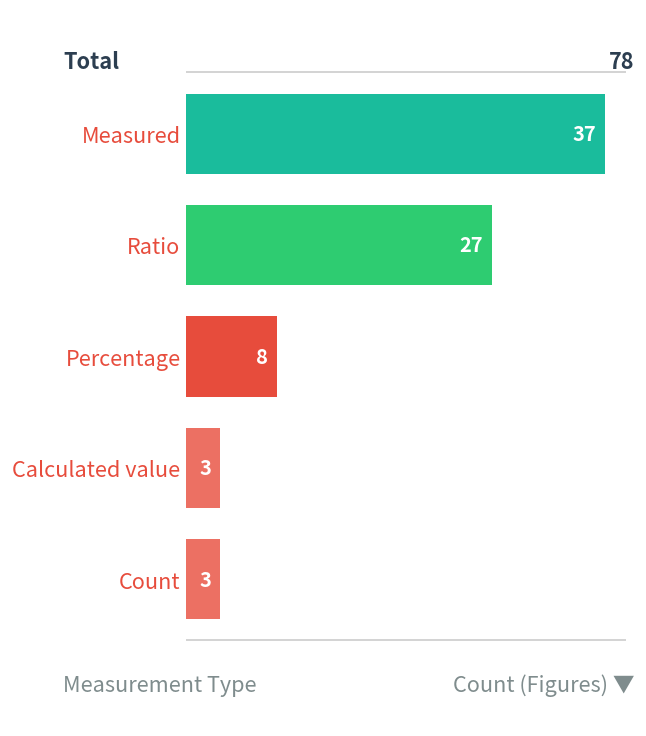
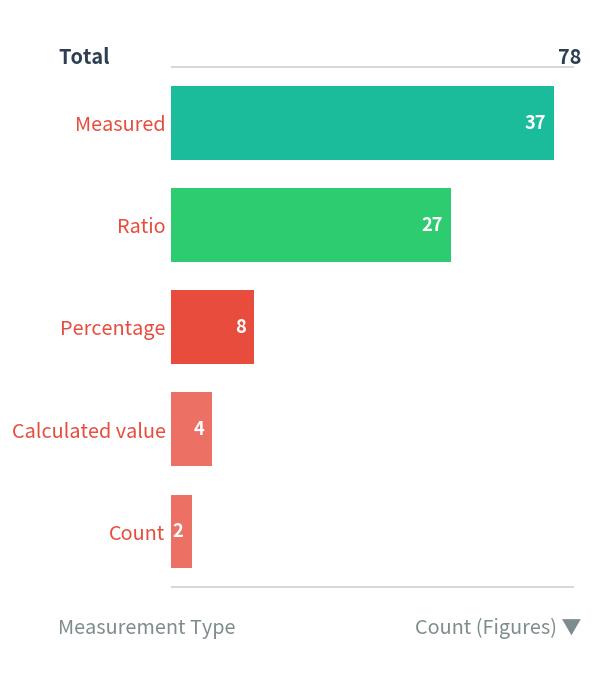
Calculated value: 3 -> 4
Count: 3 -> 2
